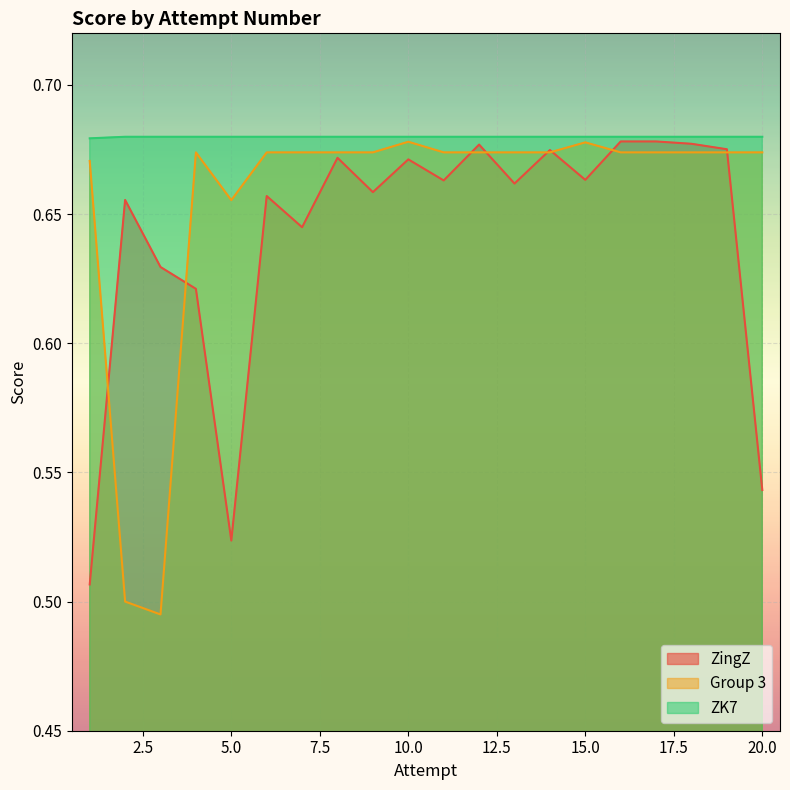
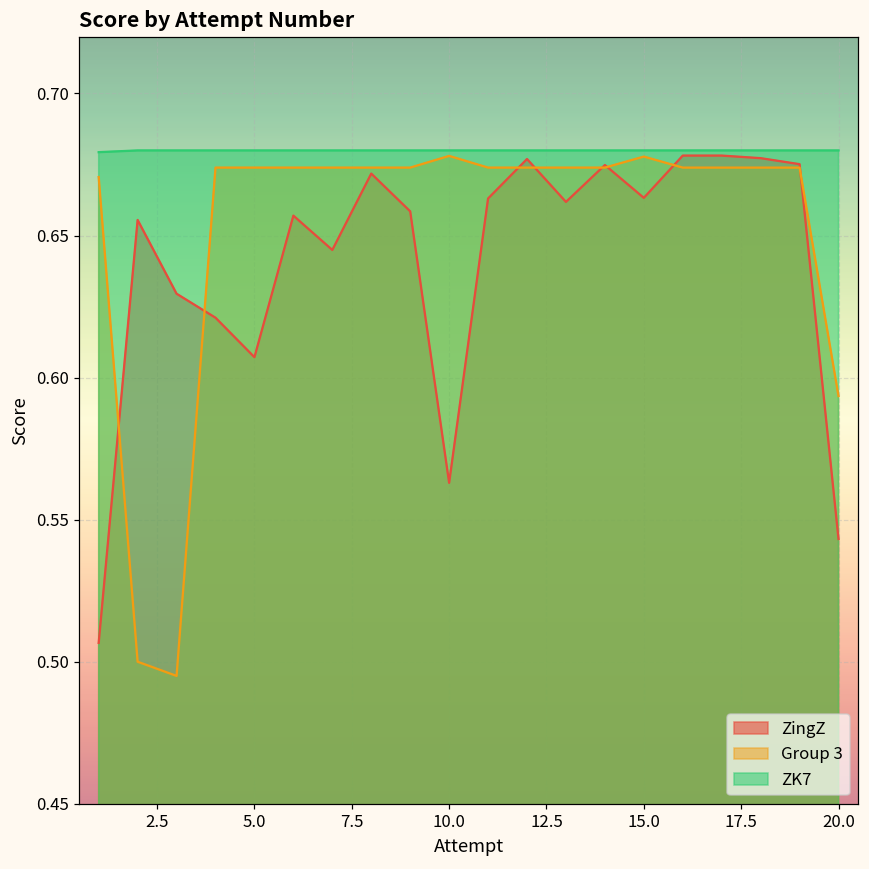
ZingZ, 5.0: 0.524 -> 0.607
Group 3, 5.0: 0.655 -> 0.674
ZingZ, 10.0: 0.671 -> 0.563
Group 3, 20.0: 0.674 -> 0.594
